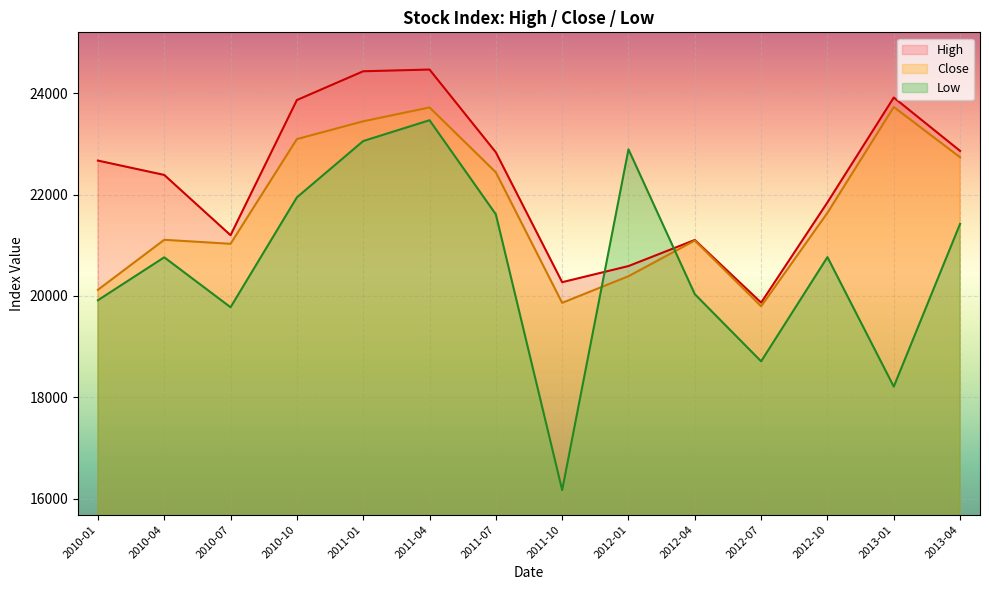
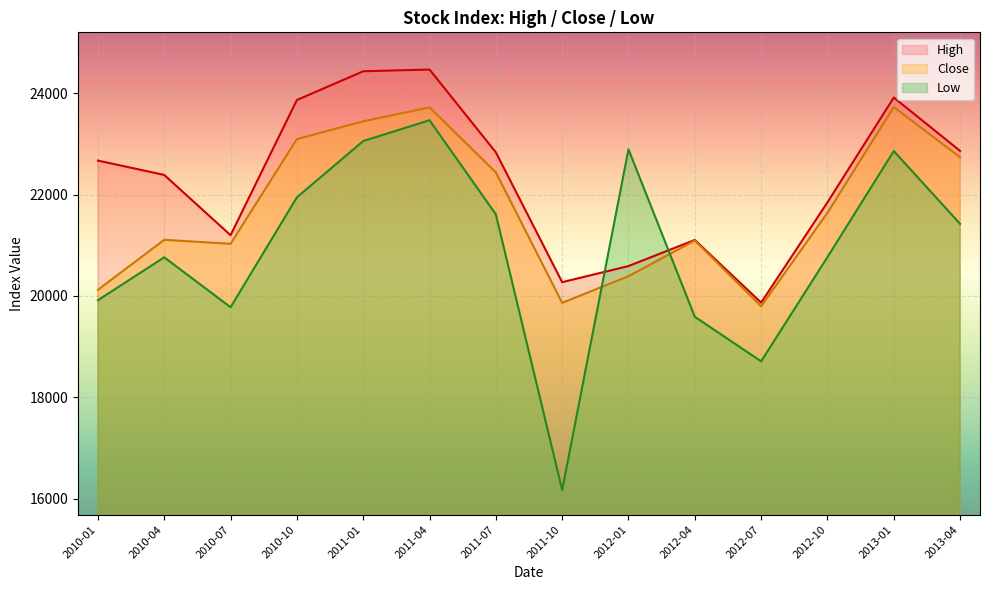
Low, 2012-04: 20000 -> 19600
Low, 2013-01: 18200 -> 22900
